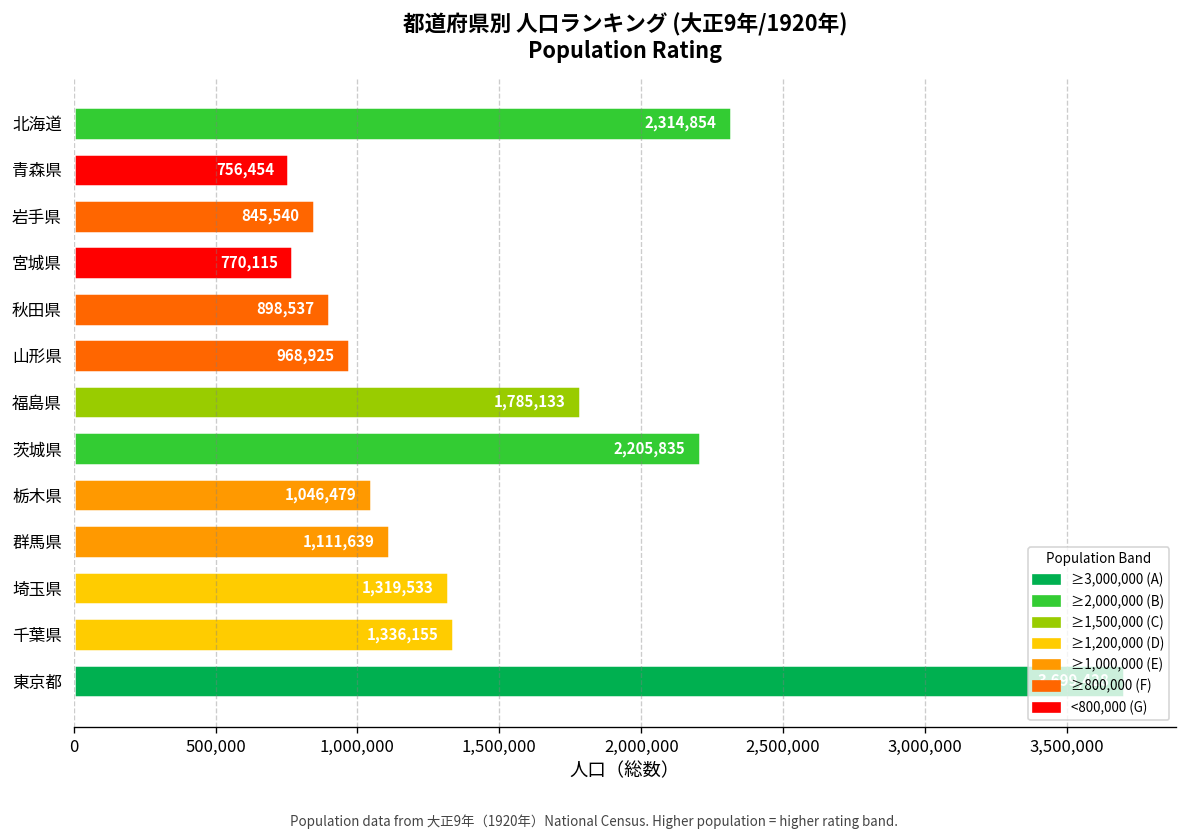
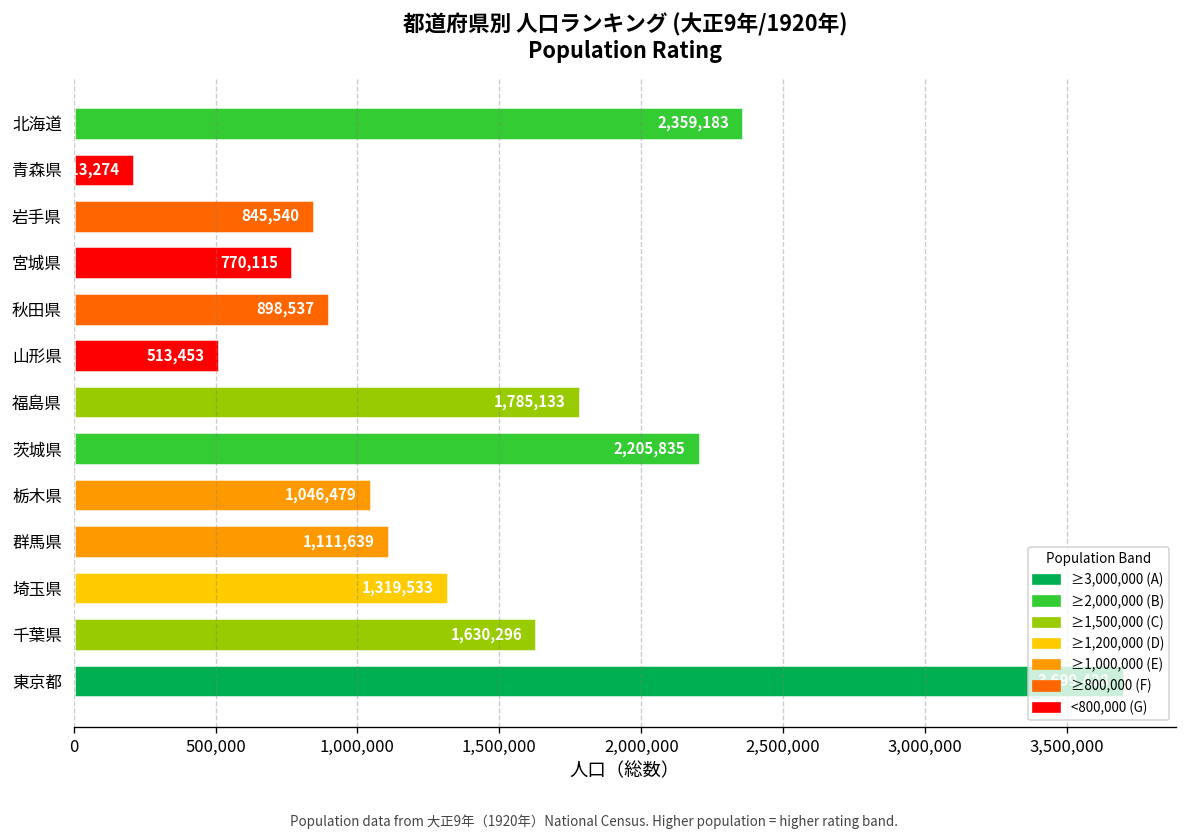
北海道: 2,314,854 -> 2,359,183
青森県: 756,454 -> 213,274
山形県: 968,925 -> 513,453
千葉県: 1,336,155 -> 1,630,296
